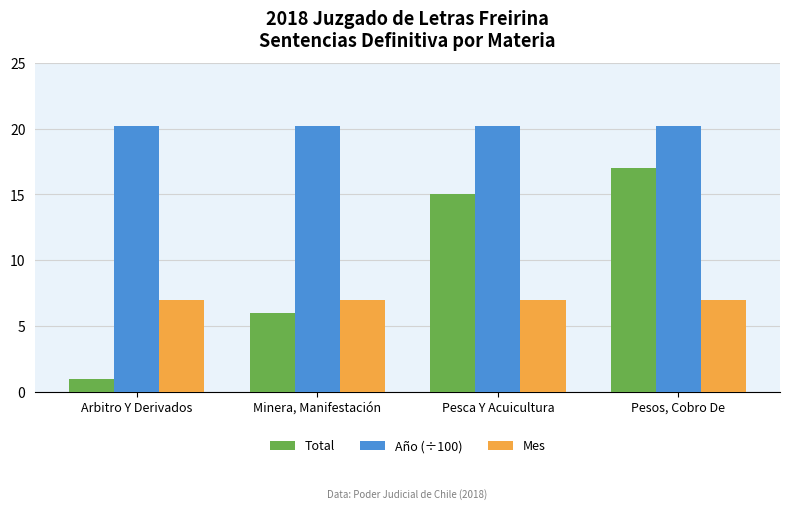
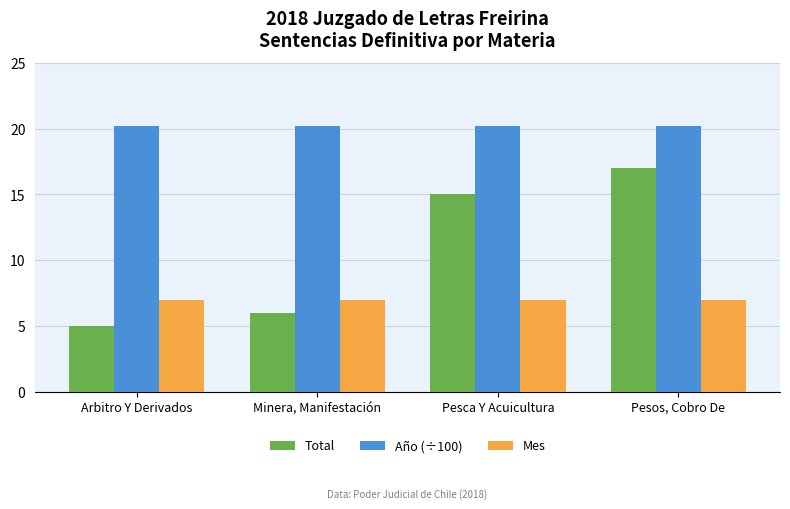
Total, Arbitro Y Derivados: 1 -> 5
